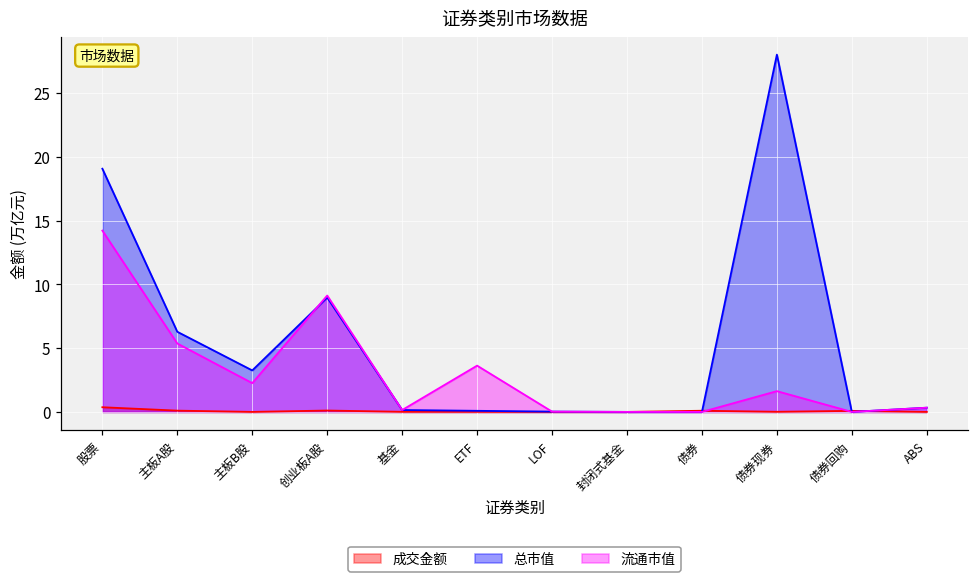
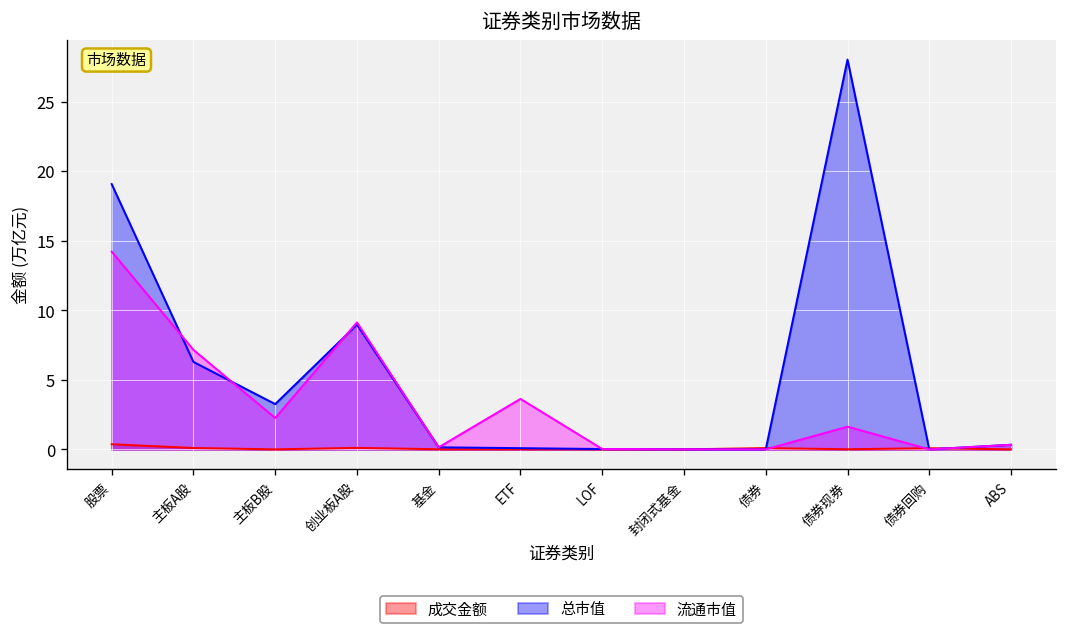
流通市值, 主板A股: 5.4 -> 7.2
